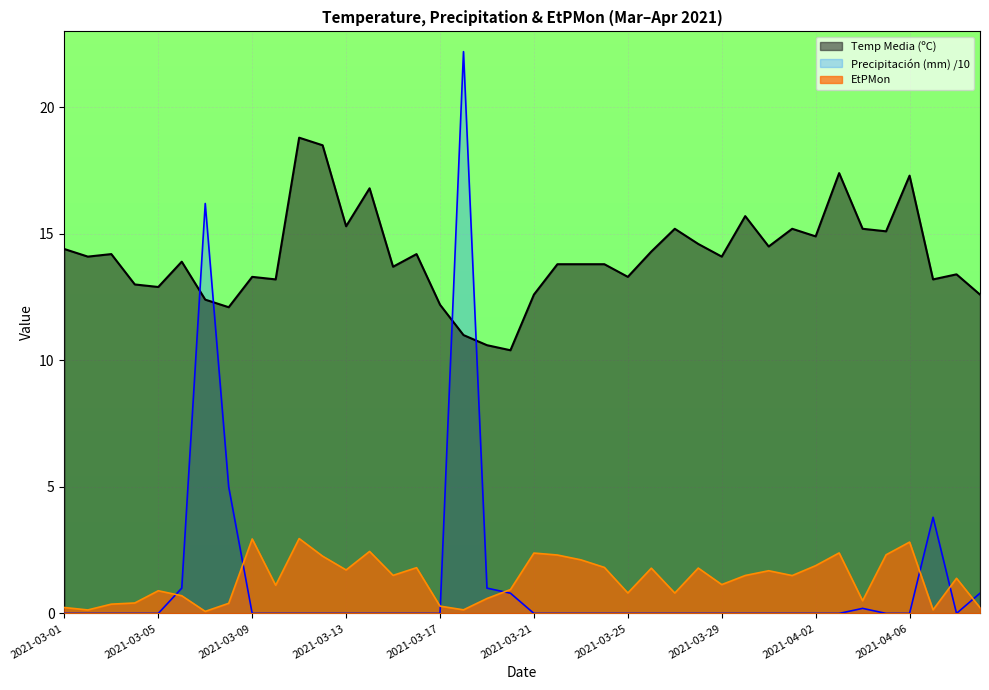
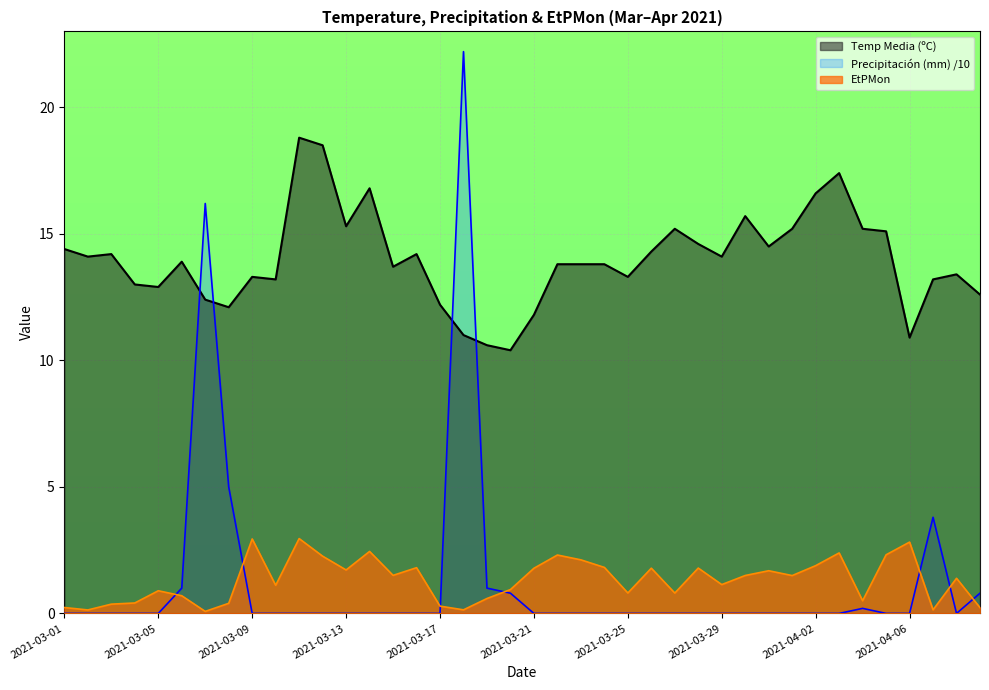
Temp Media (ºC), 2021-03-21: 12.6 -> 11.8
EtPMon, 2021-03-21: 2.4 -> 1.8
Temp Media (ºC), 2021-04-02: 14.9 -> 16.6
Temp Media (ºC), 2021-04-06: 17.3 -> 10.9
